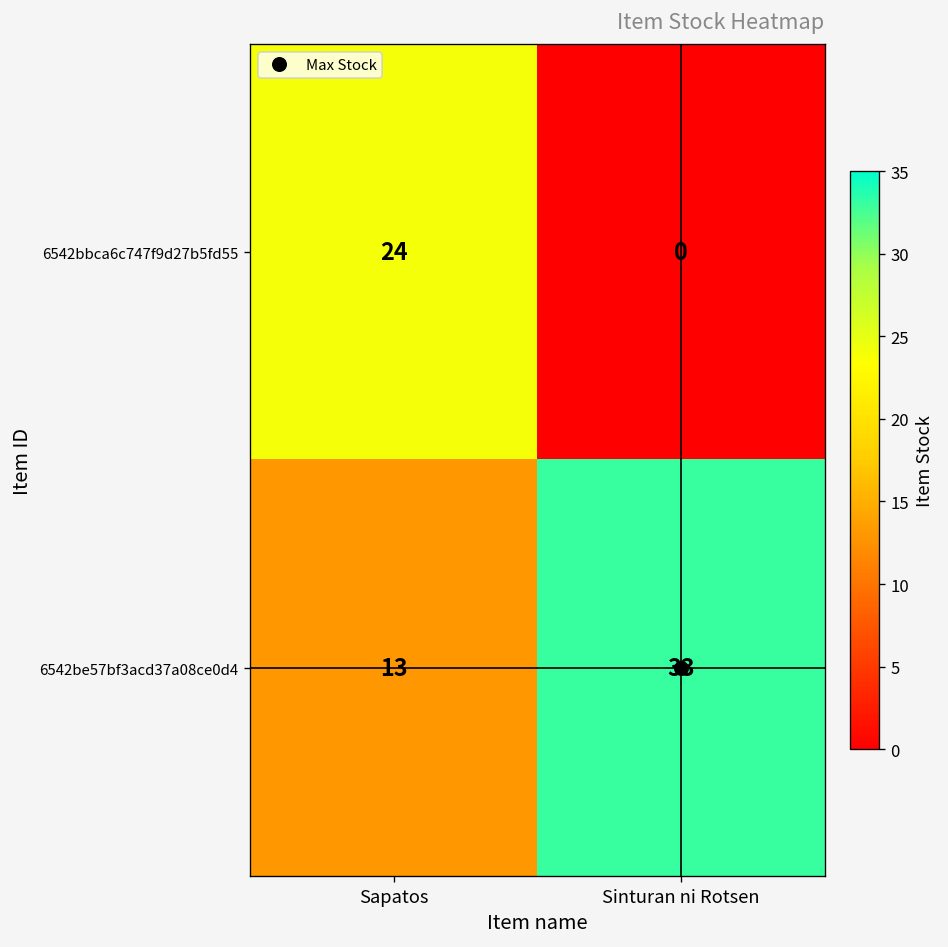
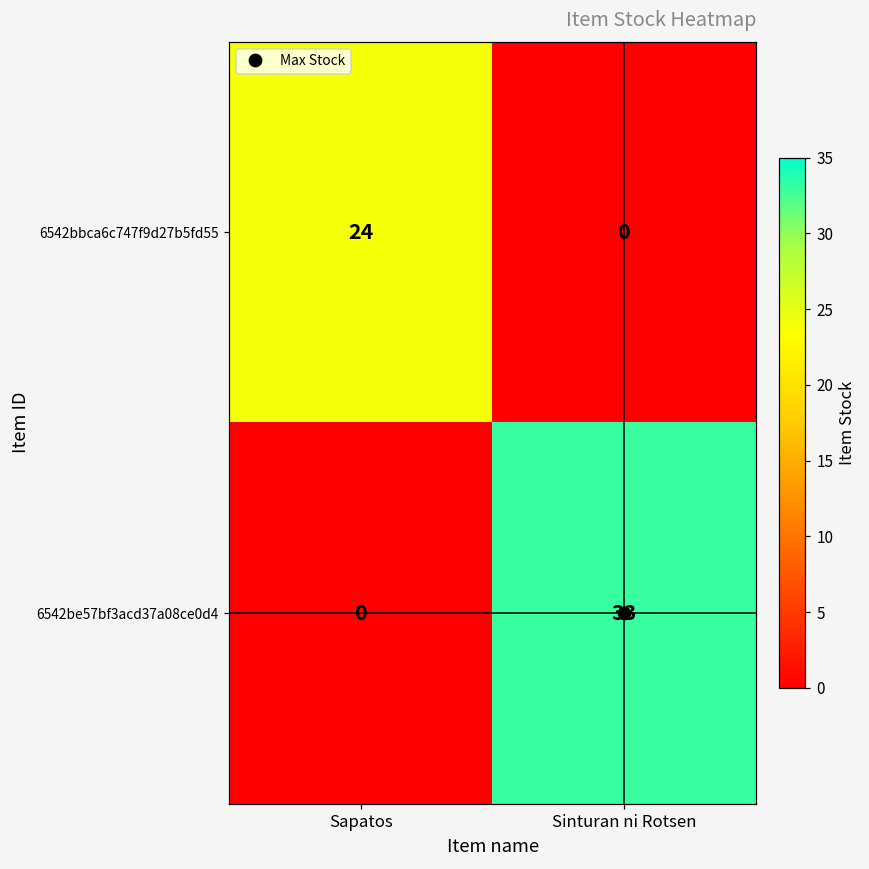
6542be57bf3acd37a08ce0d4, Sapatos: 13 -> 0
